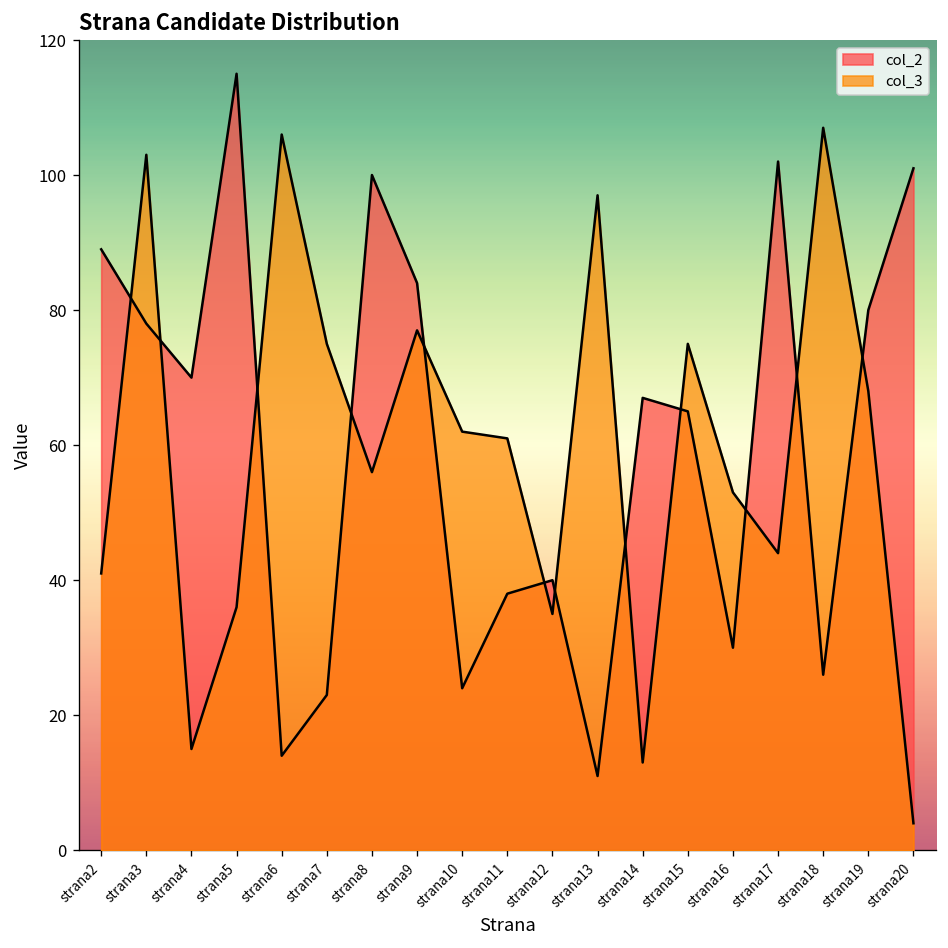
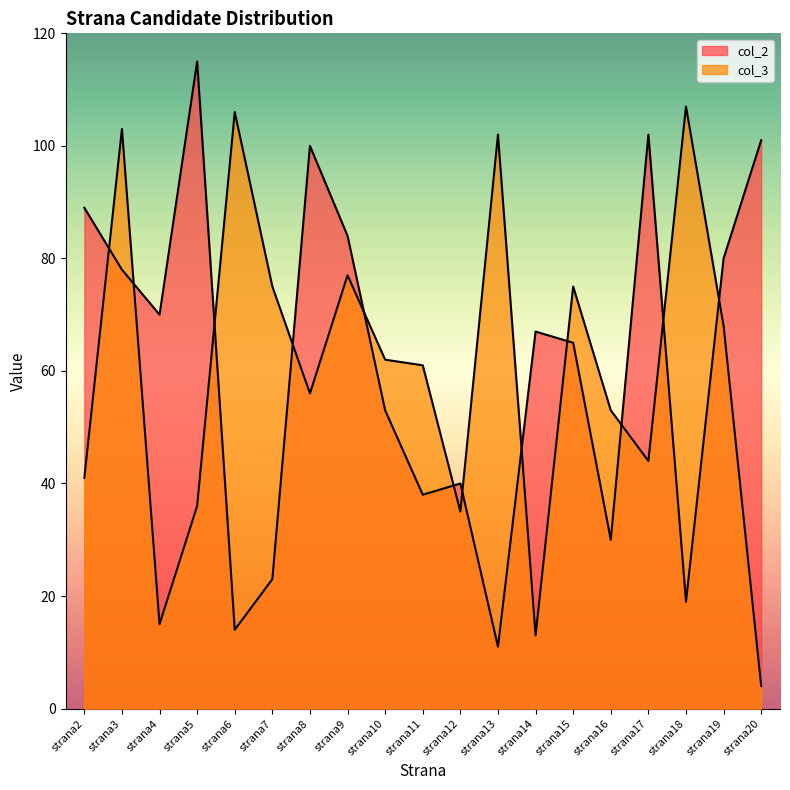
col_2, strana10: 24 -> 53
col_3, strana13: 97 -> 102
col_2, strana18: 26 -> 19
